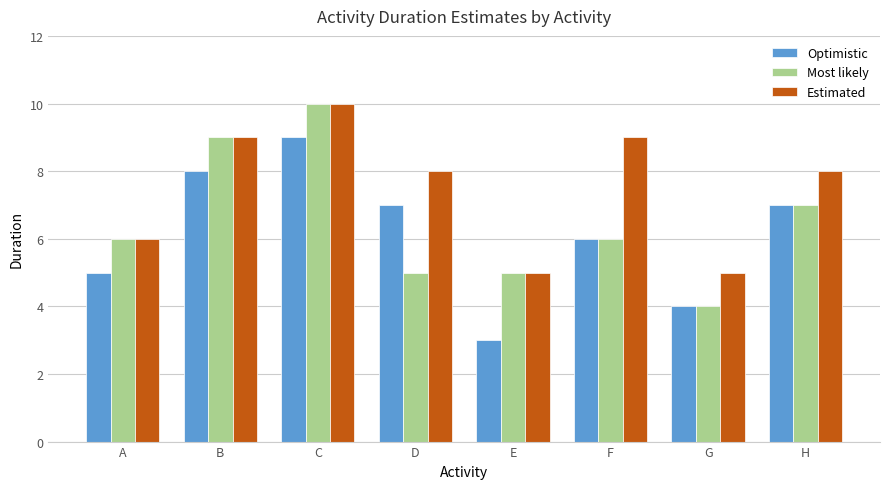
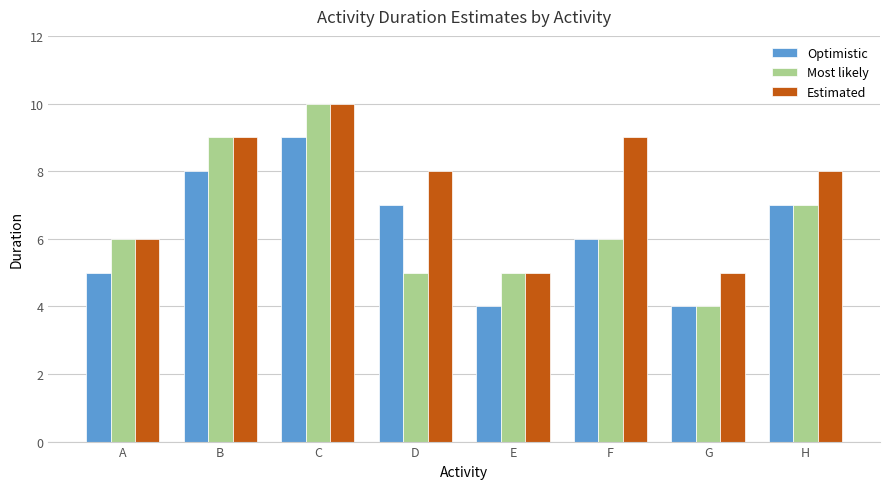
Optimistic, E: 3 -> 4
